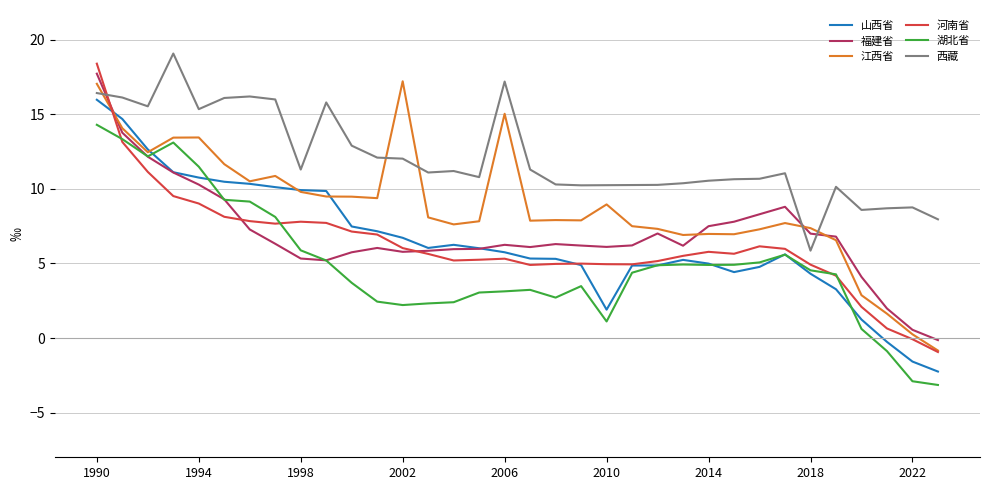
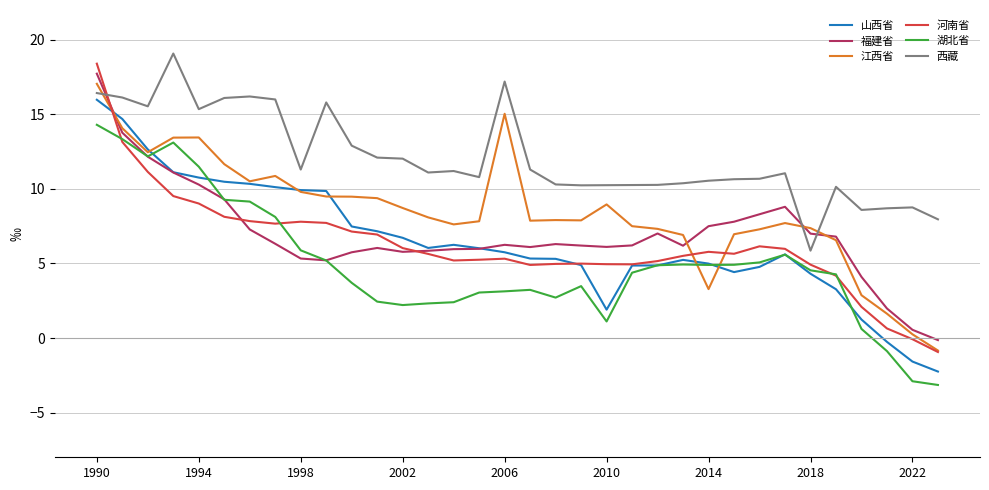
江西省, 2002: 17.2 -> 8.7
江西省, 2014: 7.0 -> 3.3
